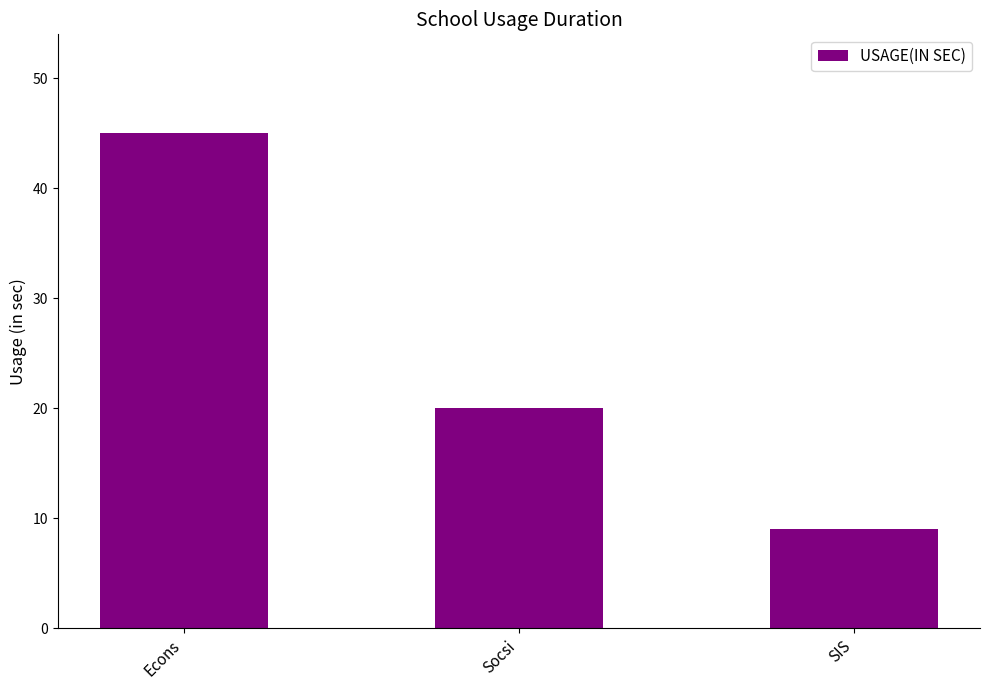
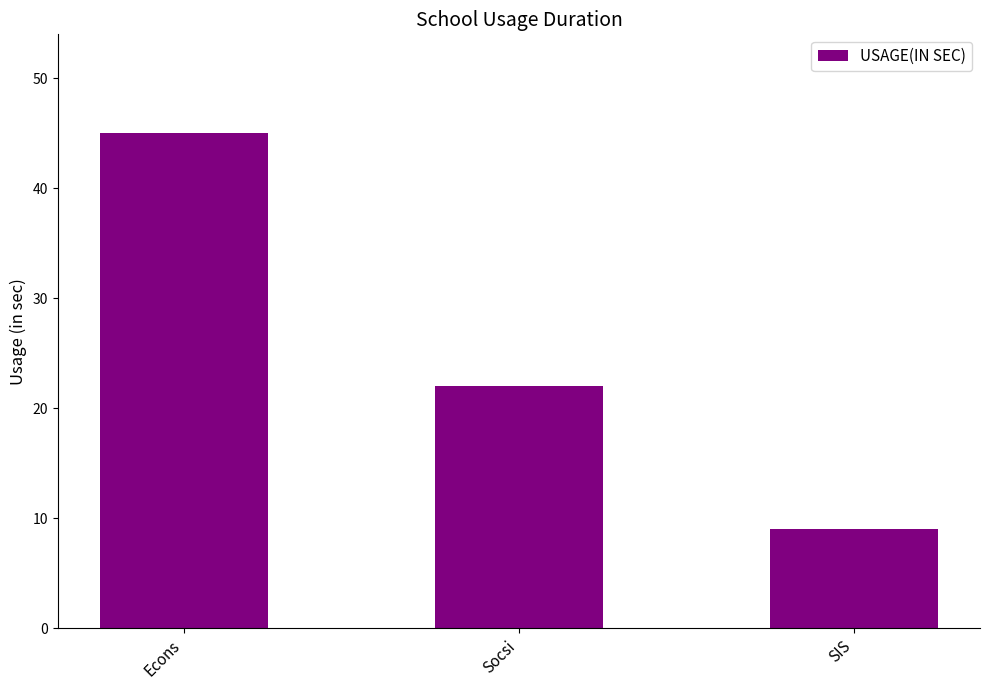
Socsi: 20 -> 22
